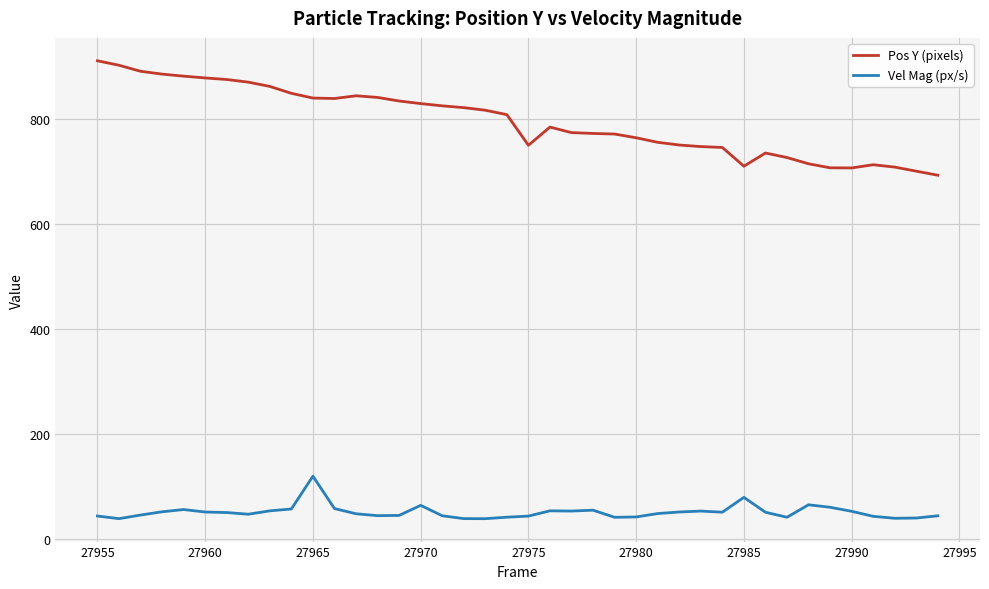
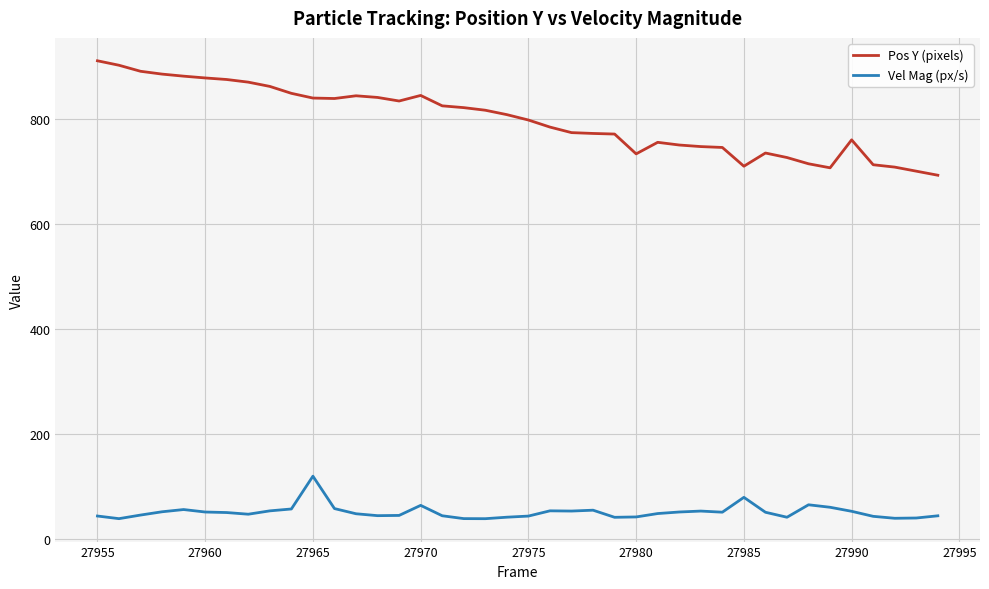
Pos Y (pixels), 27970: 830 -> 850
Pos Y (pixels), 27975: 750 -> 800
Pos Y (pixels), 27980: 760 -> 730
Pos Y (pixels), 27990: 710 -> 760
